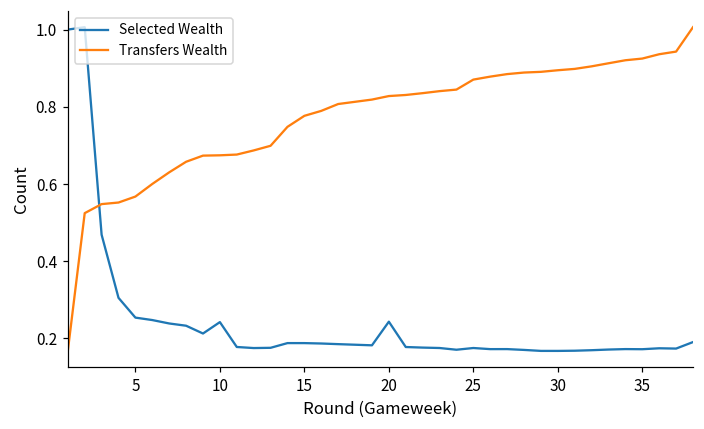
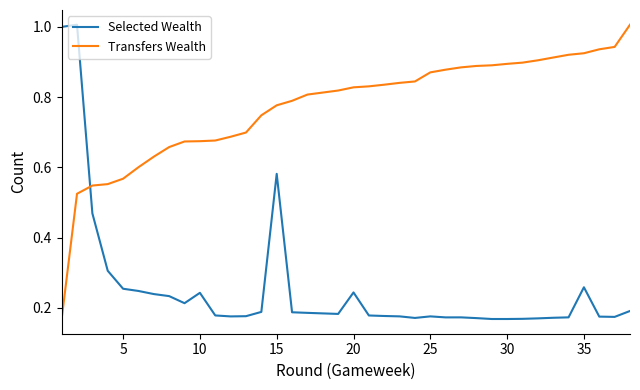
Selected Wealth, 15: 0.19 -> 0.58
Selected Wealth, 35: 0.17 -> 0.26
